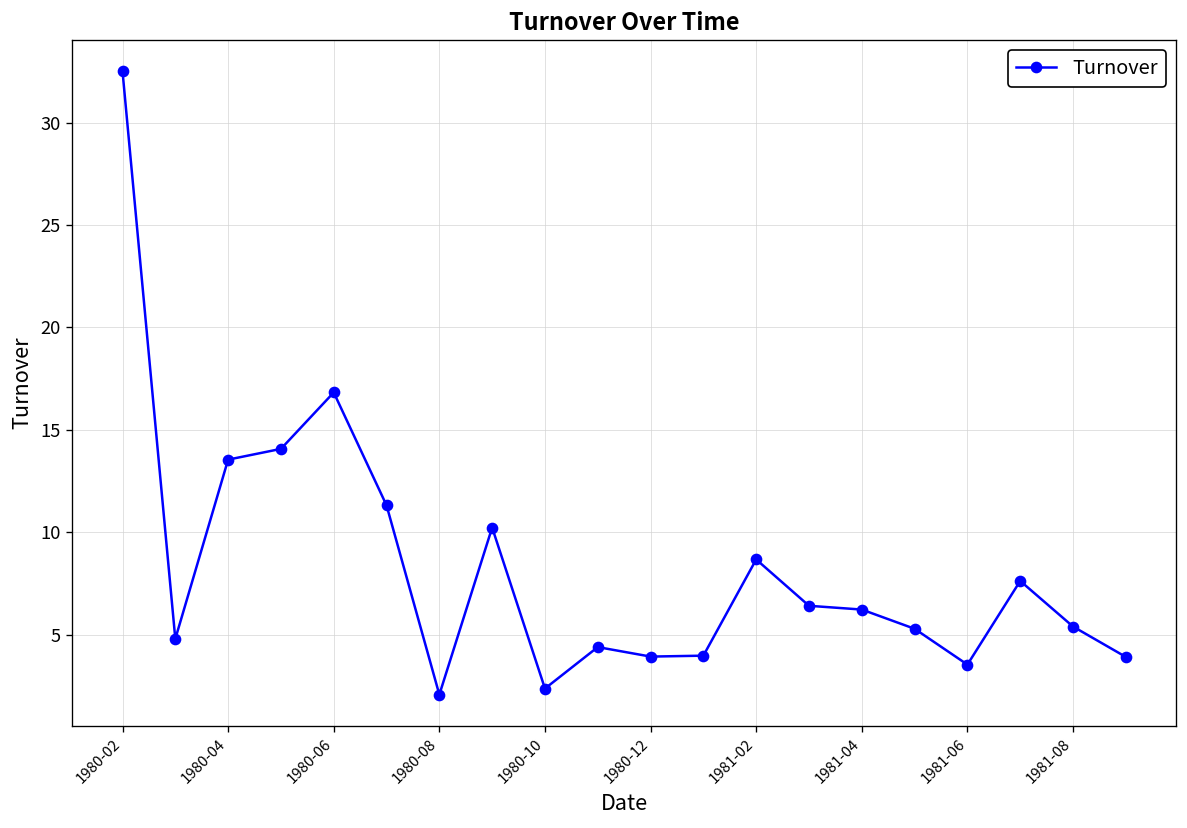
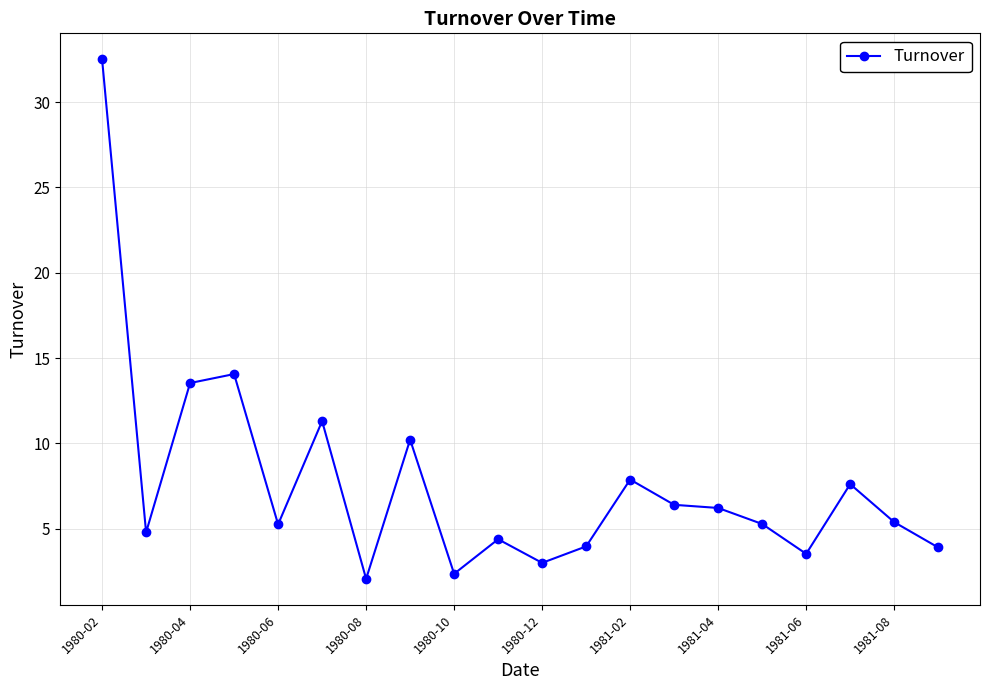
1980-06: 16.8 -> 5.3
1980-12: 3.9 -> 3.0
1981-02: 8.7 -> 7.9
